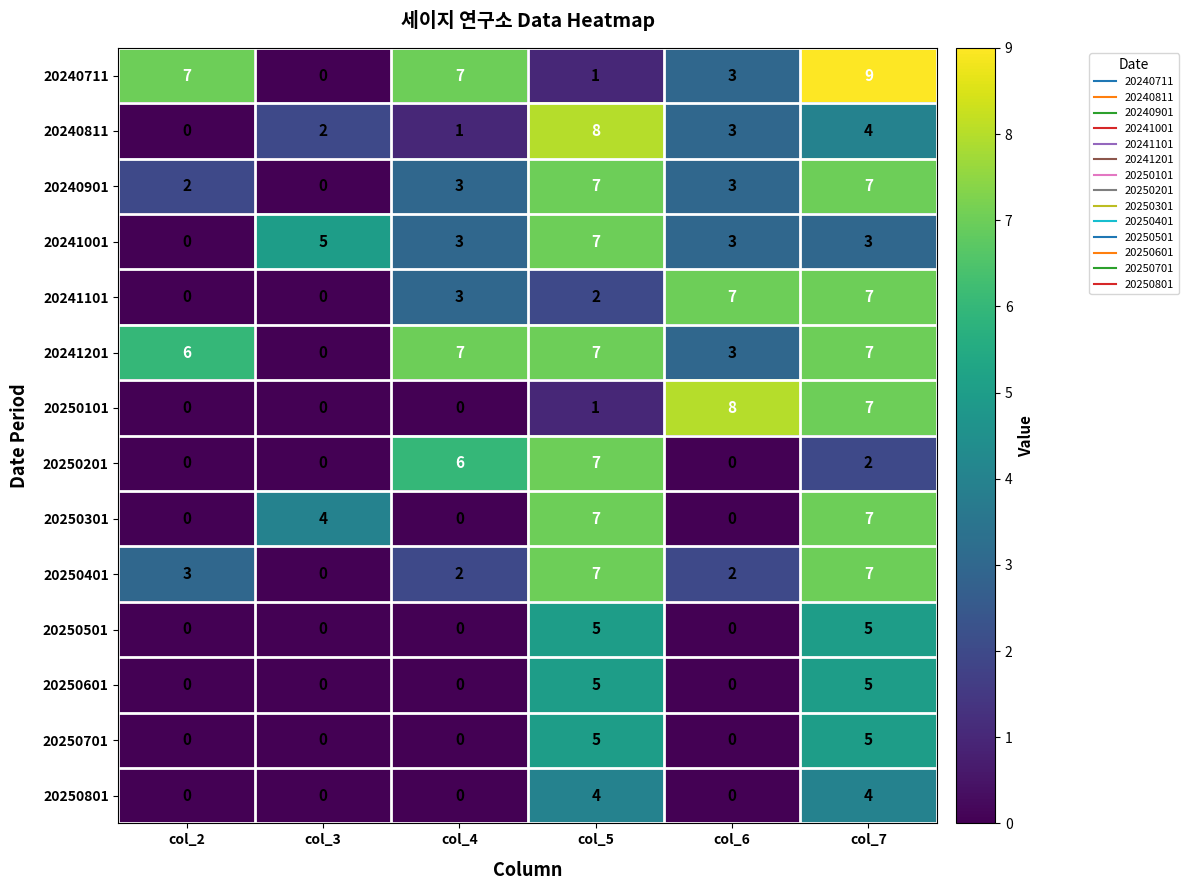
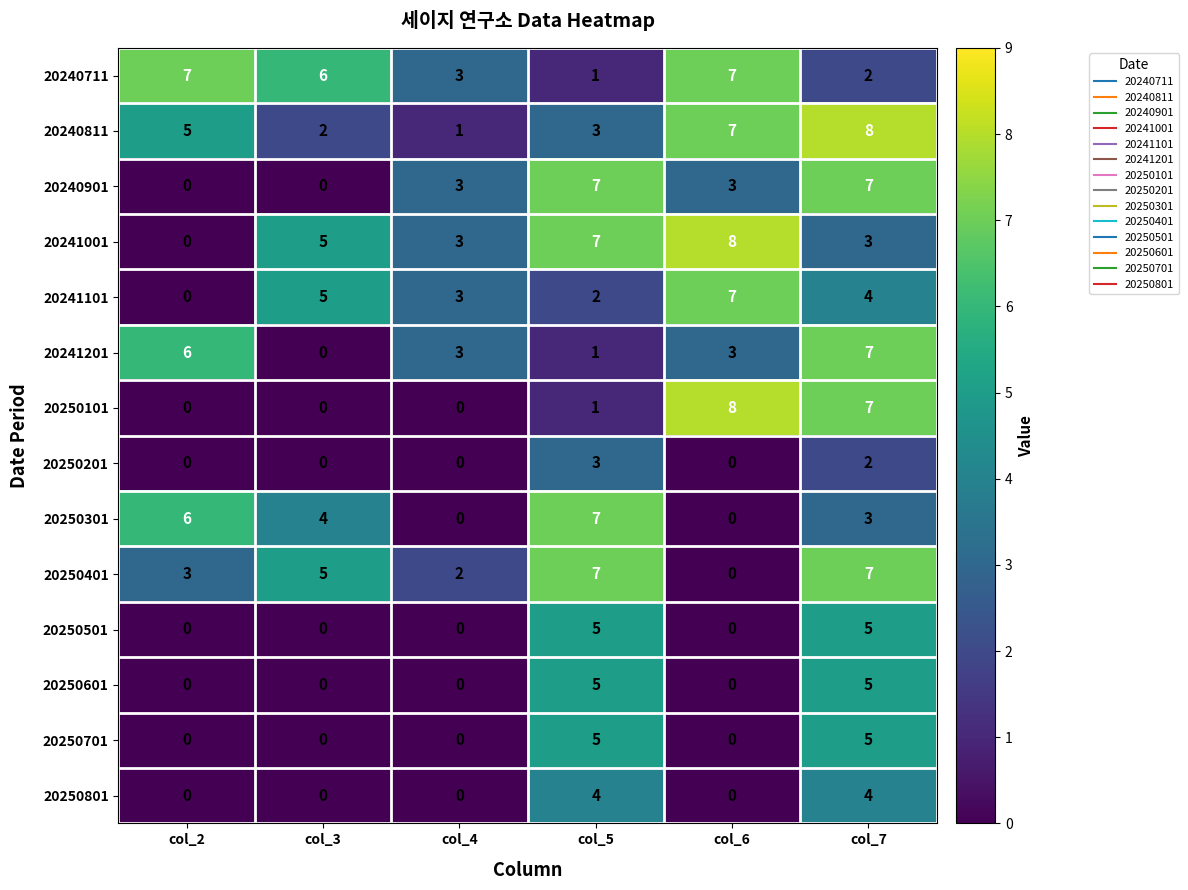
20240711, col_3: 0 -> 6
20240711, col_4: 7 -> 3
20240711, col_6: 3 -> 7
20240711, col_7: 9 -> 2
20240811, col_2: 0 -> 5
20240811, col_5: 8 -> 3
20240811, col_6: 3 -> 7
20240811, col_7: 4 -> 8
20240901, col_2: 2 -> 0
20241001, col_6: 3 -> 8
20241101, col_3: 0 -> 5
20241101, col_7: 7 -> 4
20241201, col_4: 7 -> 3
20241201, col_5: 7 -> 1
20250201, col_4: 6 -> 0
20250201, col_5: 7 -> 3
20250301, col_2: 0 -> 6
20250301, col_7: 7 -> 3
20250401, col_3: 0 -> 5
20250401, col_6: 2 -> 0
